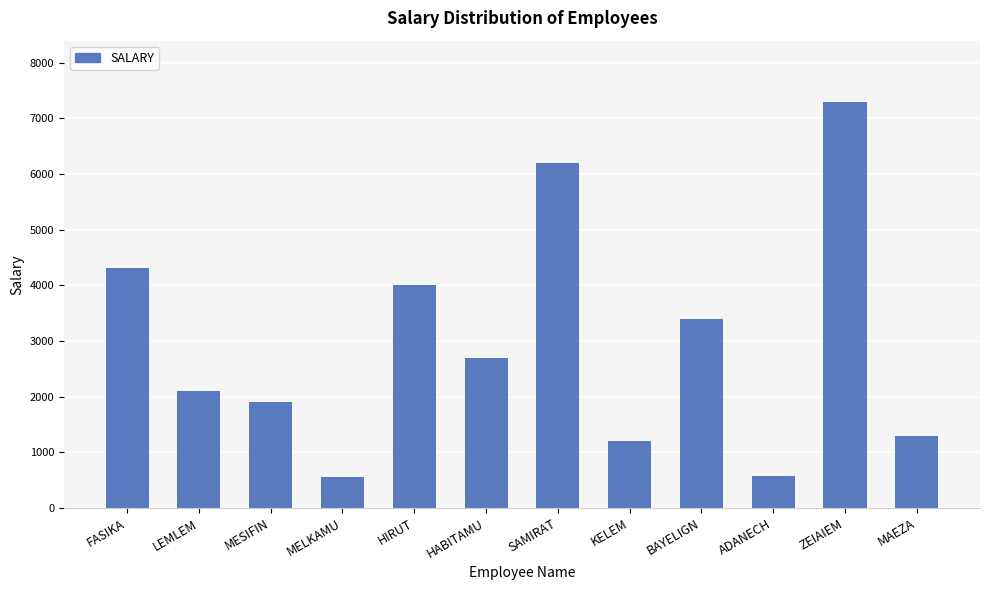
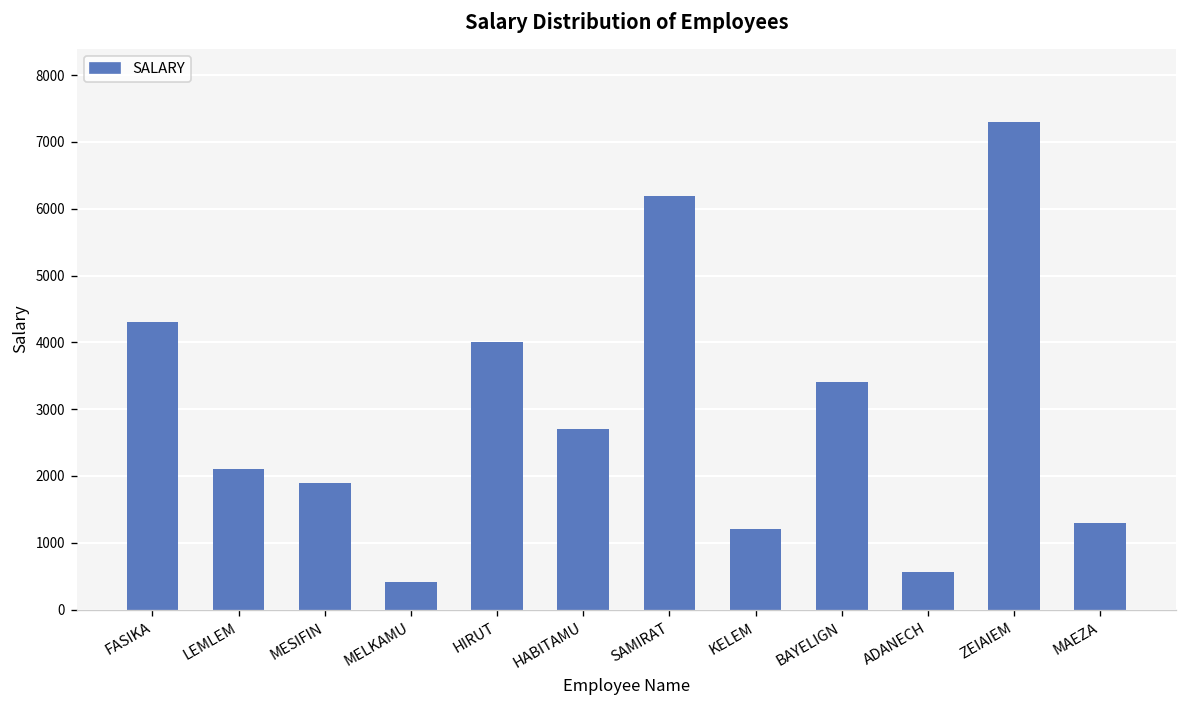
MELKAMU: 600 -> 400
